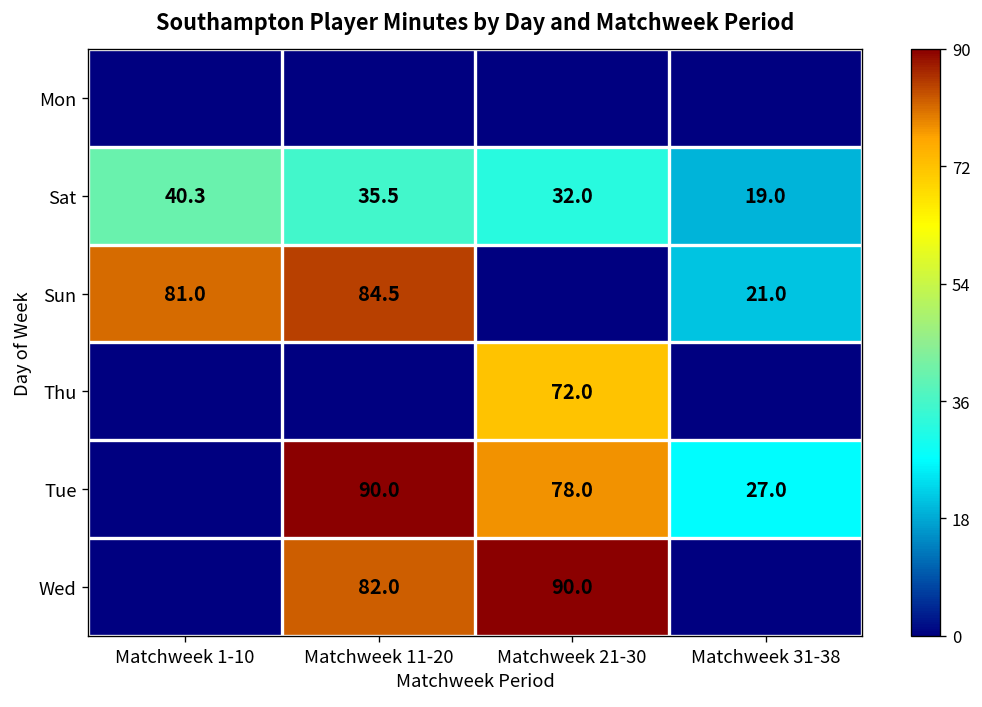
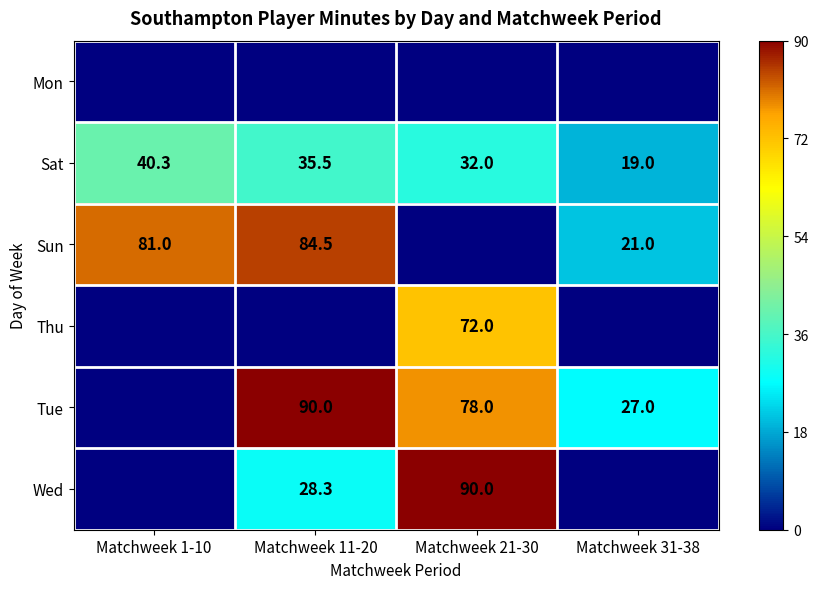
Wed, Matchweek 11-20: 82.0 -> 28.3
